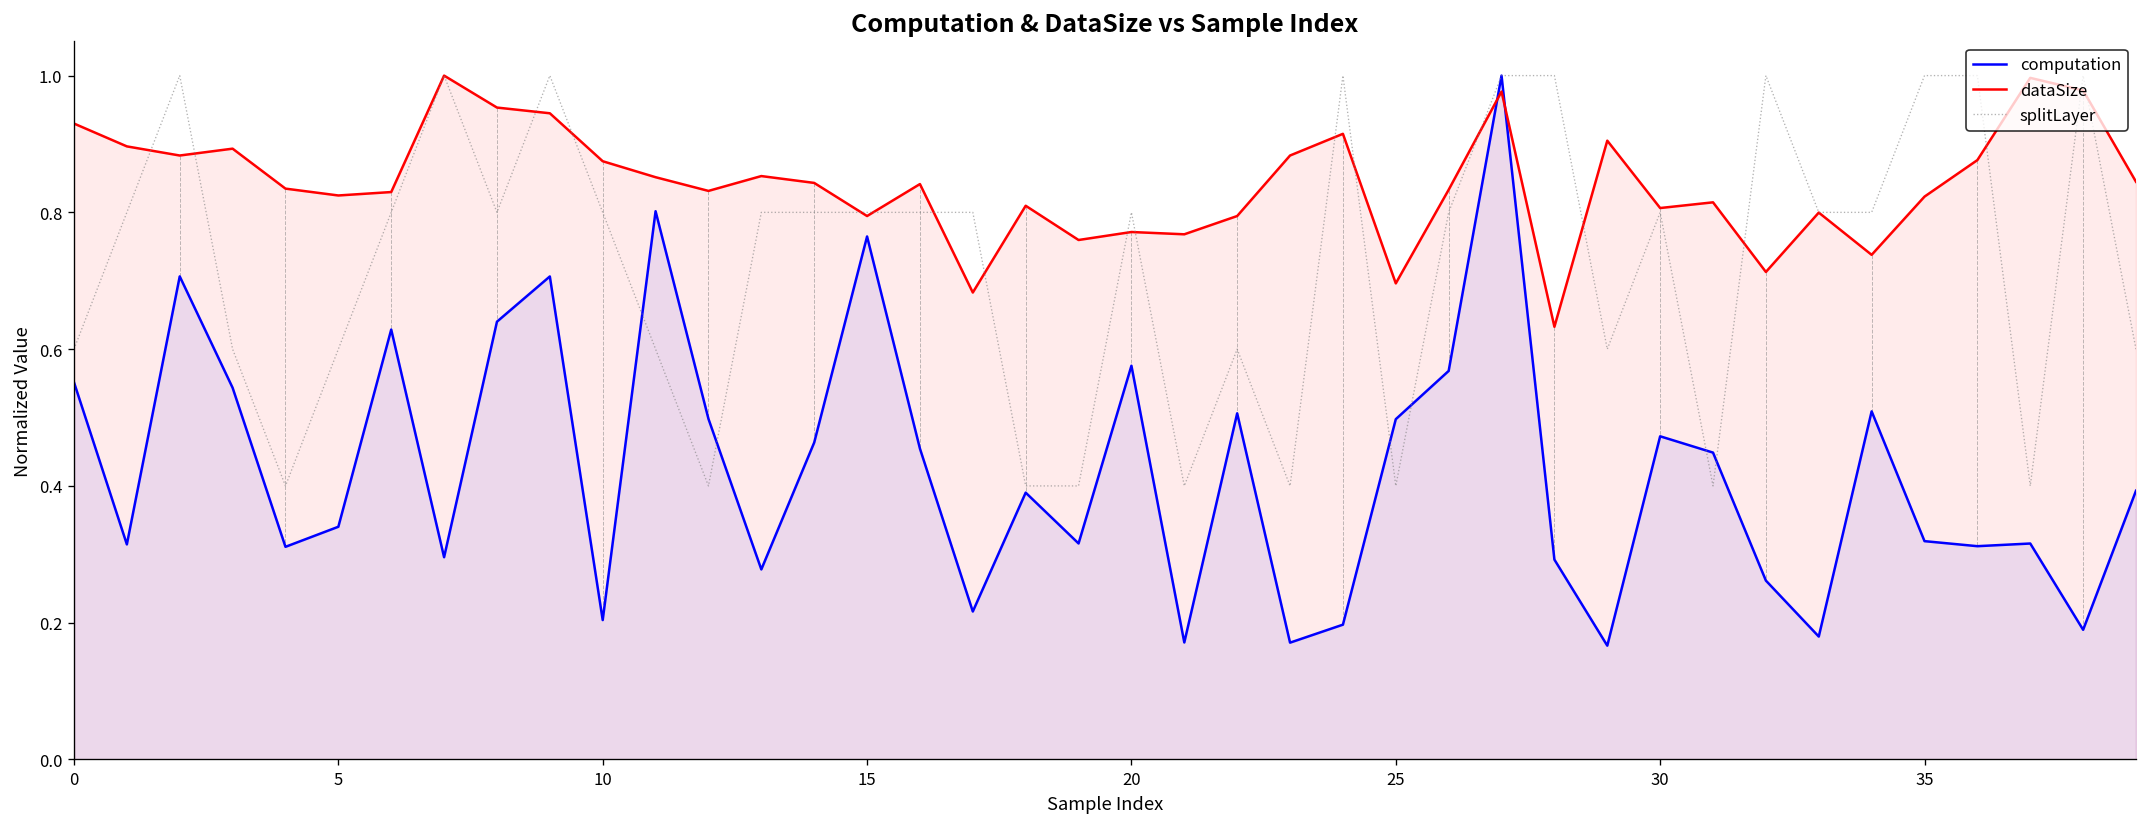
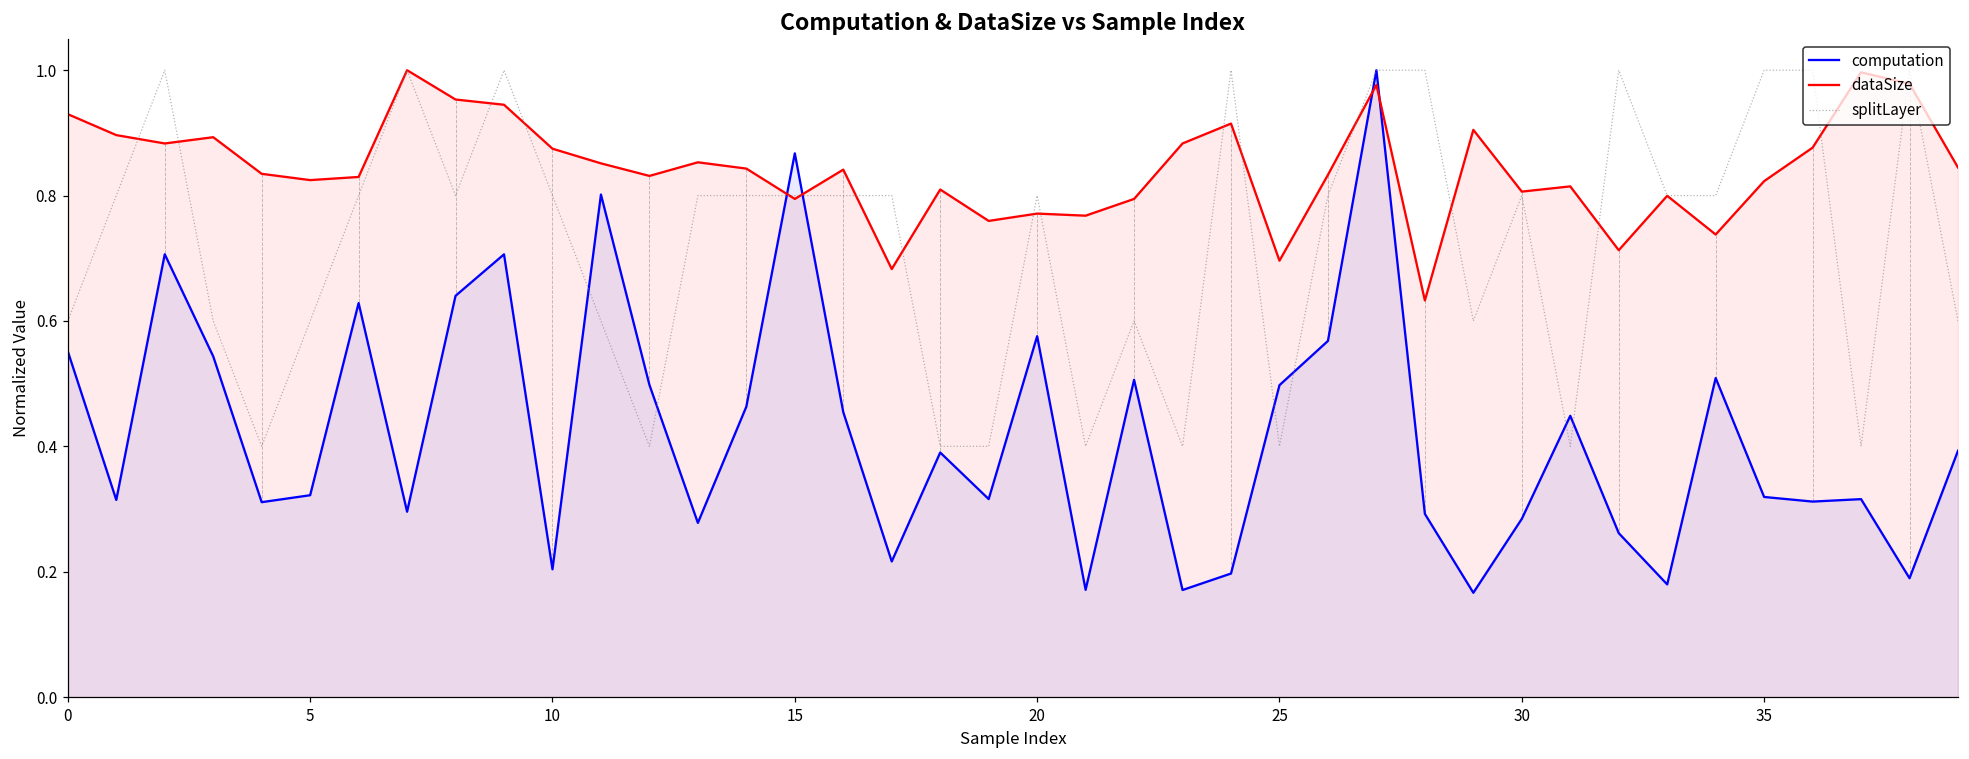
computation, 5: 0.34 -> 0.32
computation, 15: 0.76 -> 0.87
computation, 30: 0.47 -> 0.28
